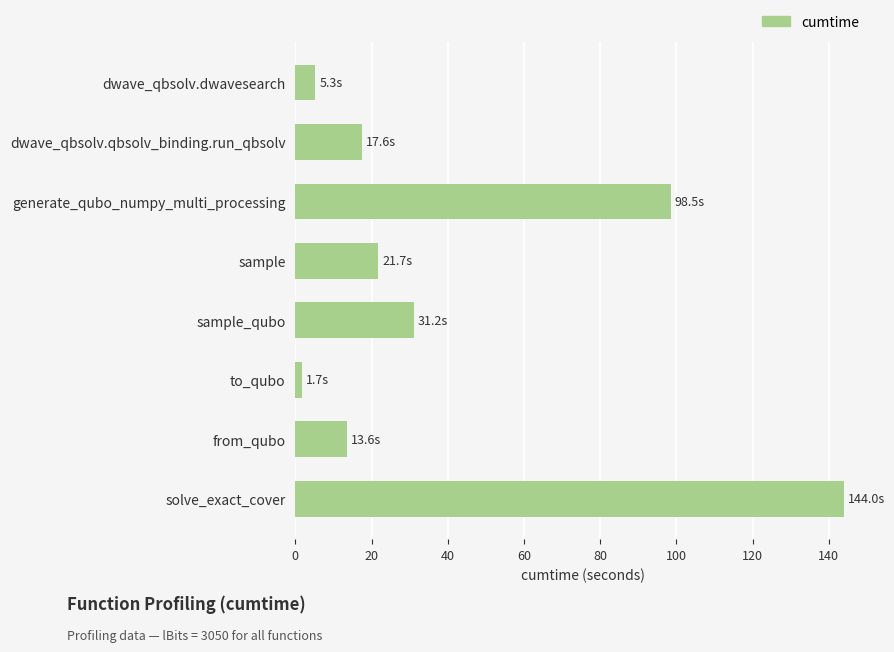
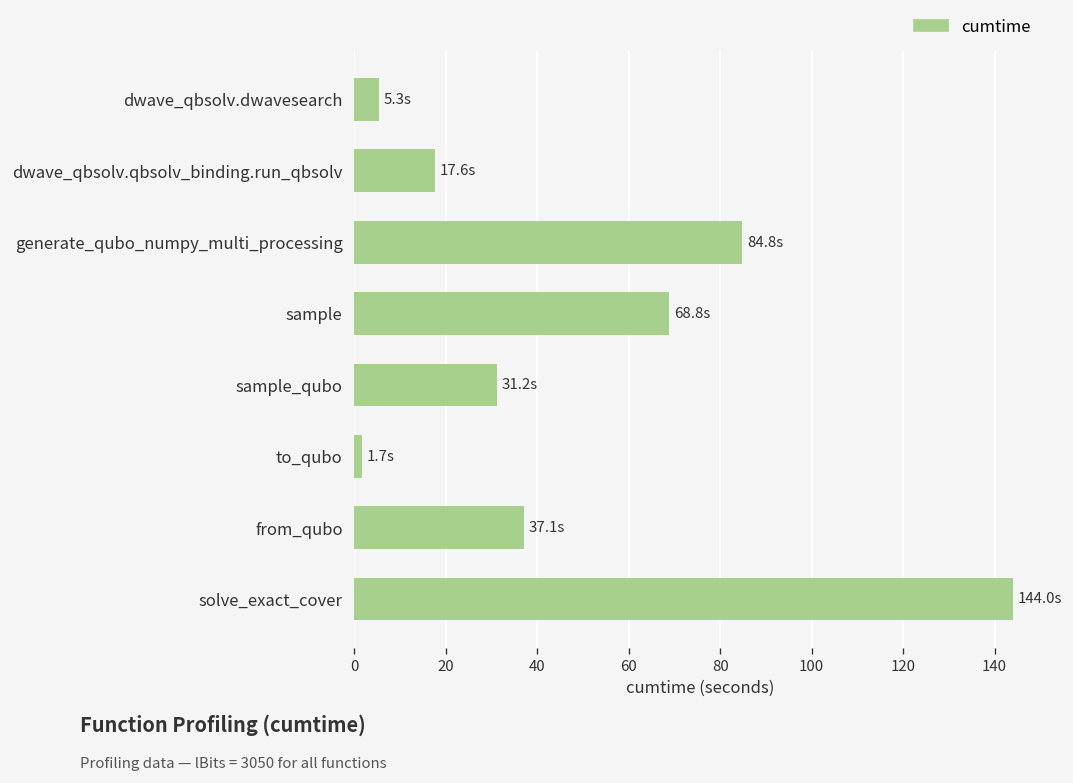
generate_qubo_numpy_multi_processing: 98.5s -> 84.8s
sample: 21.7s -> 68.8s
from_qubo: 13.6s -> 37.1s
